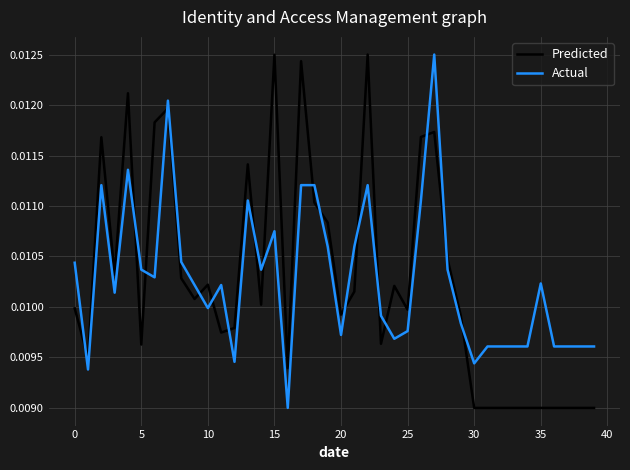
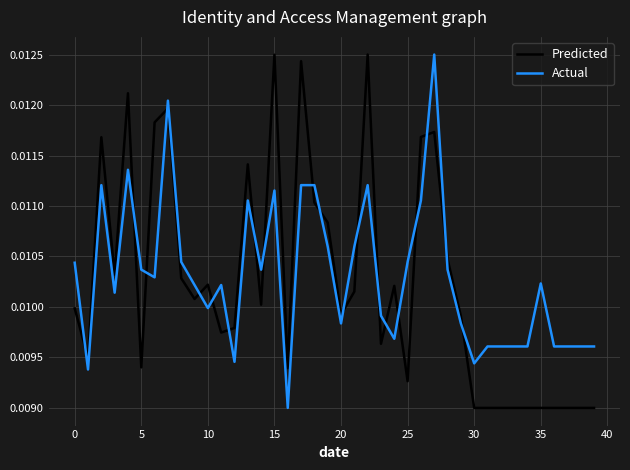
Predicted, 5: 0.00963 -> 0.00940
Actual, 15: 0.01075 -> 0.01115
Actual, 20: 0.00972 -> 0.00984
Predicted, 25: 0.00997 -> 0.00926
Actual, 25: 0.00976 -> 0.01045
